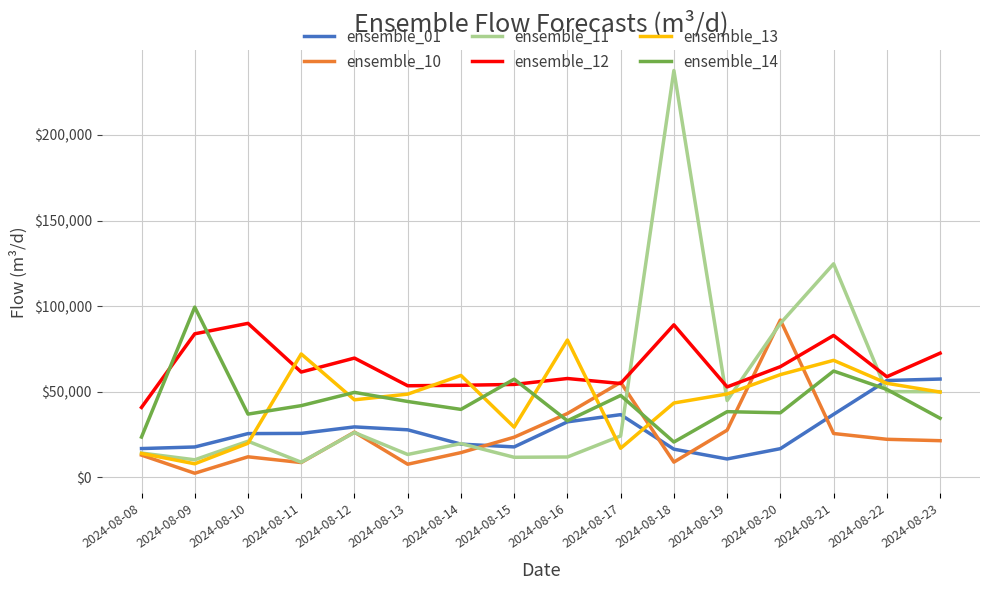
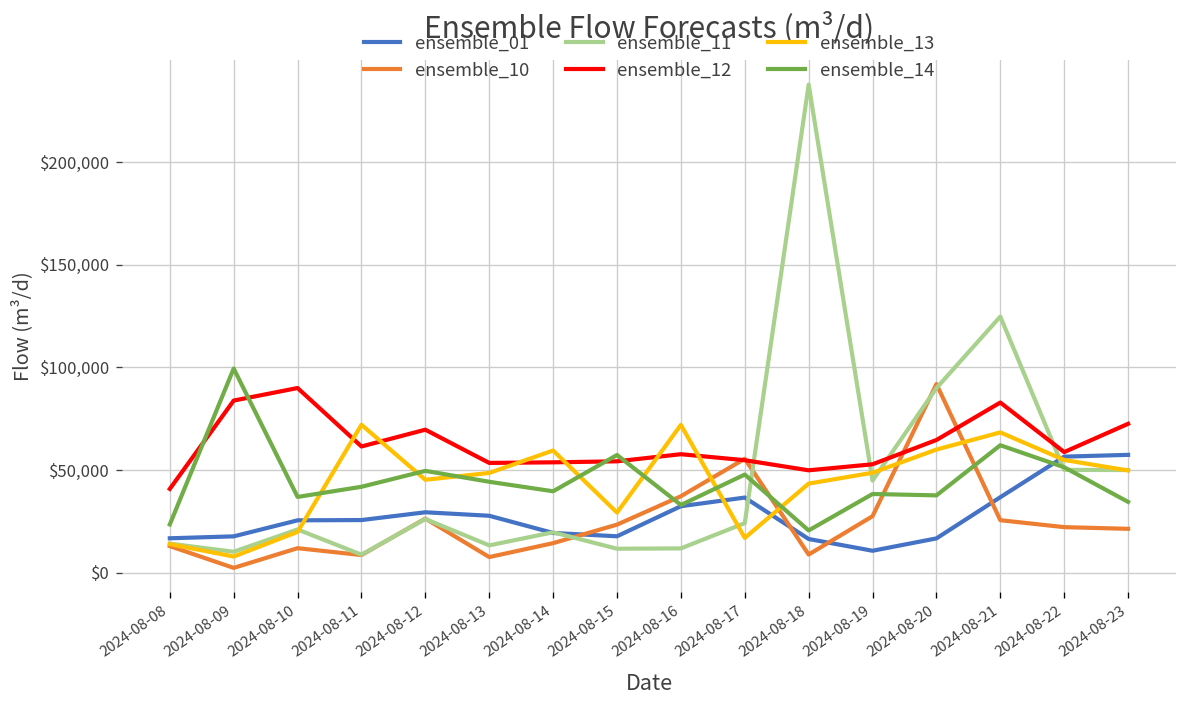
ensemble_13, 2024-08-16: $80,000 -> $72,000
ensemble_12, 2024-08-18: $89,000 -> $50,000
